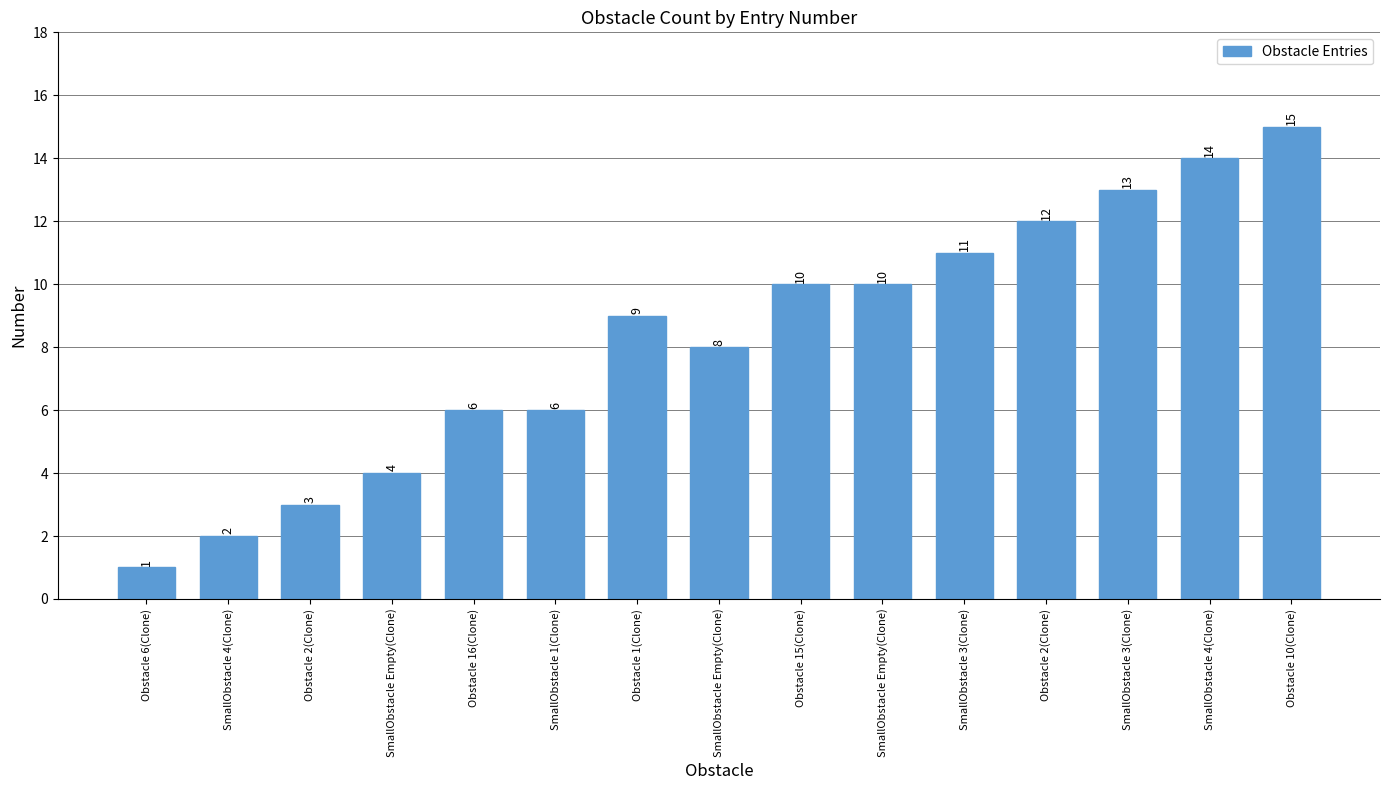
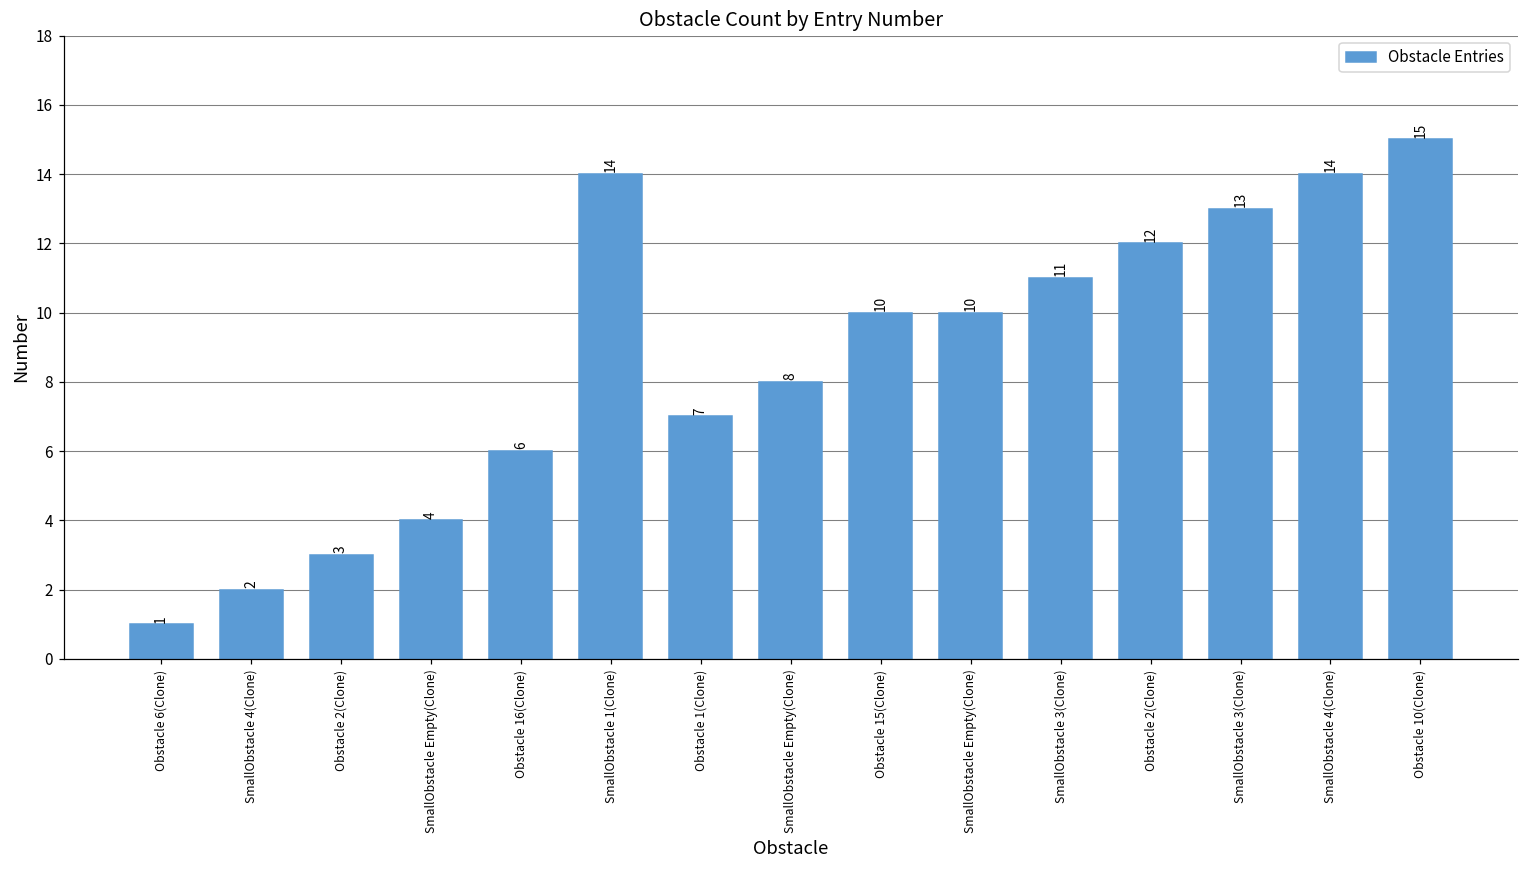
SmallObstacle 1(Clone): 6 -> 14
Obstacle 1(Clone): 9 -> 7
